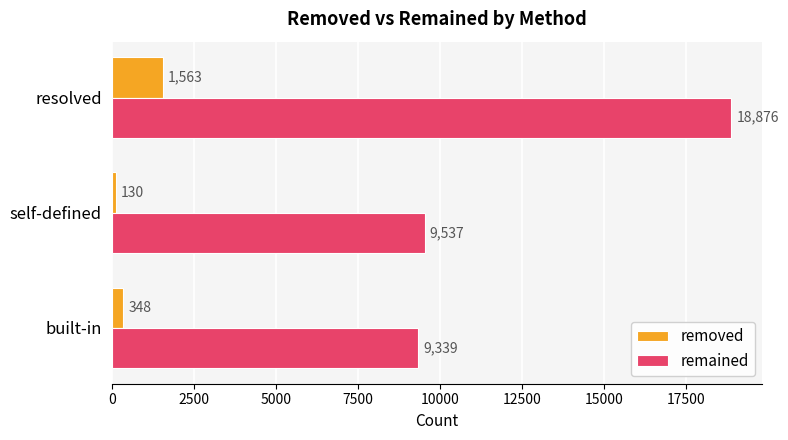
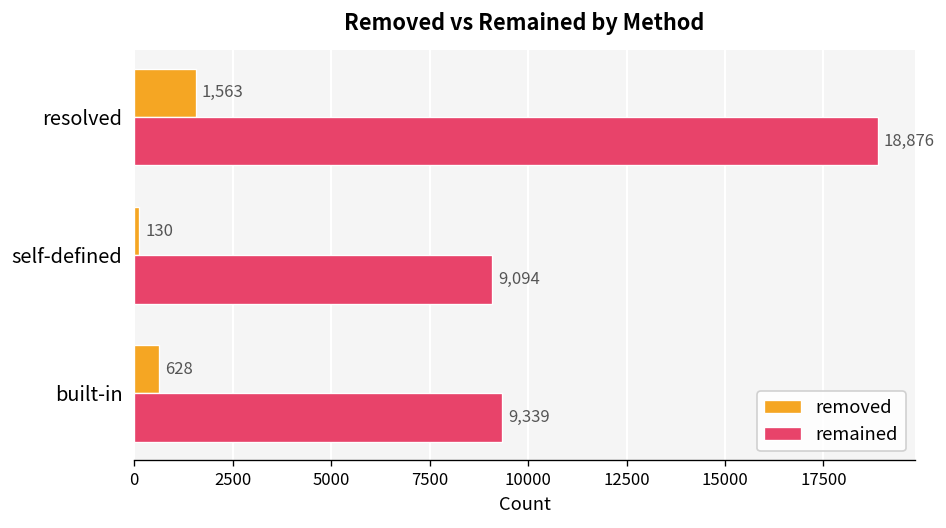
remained, self-defined: 9,537 -> 9,094
removed, built-in: 348 -> 628
